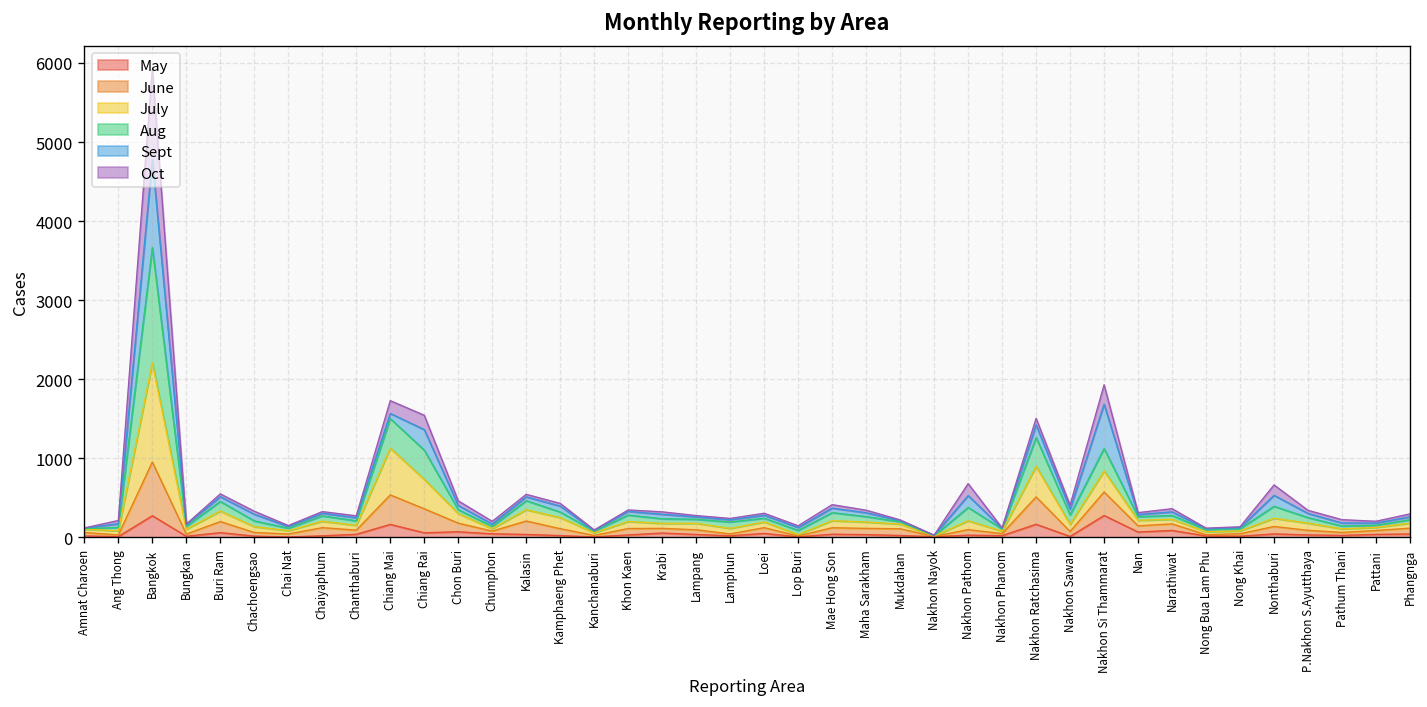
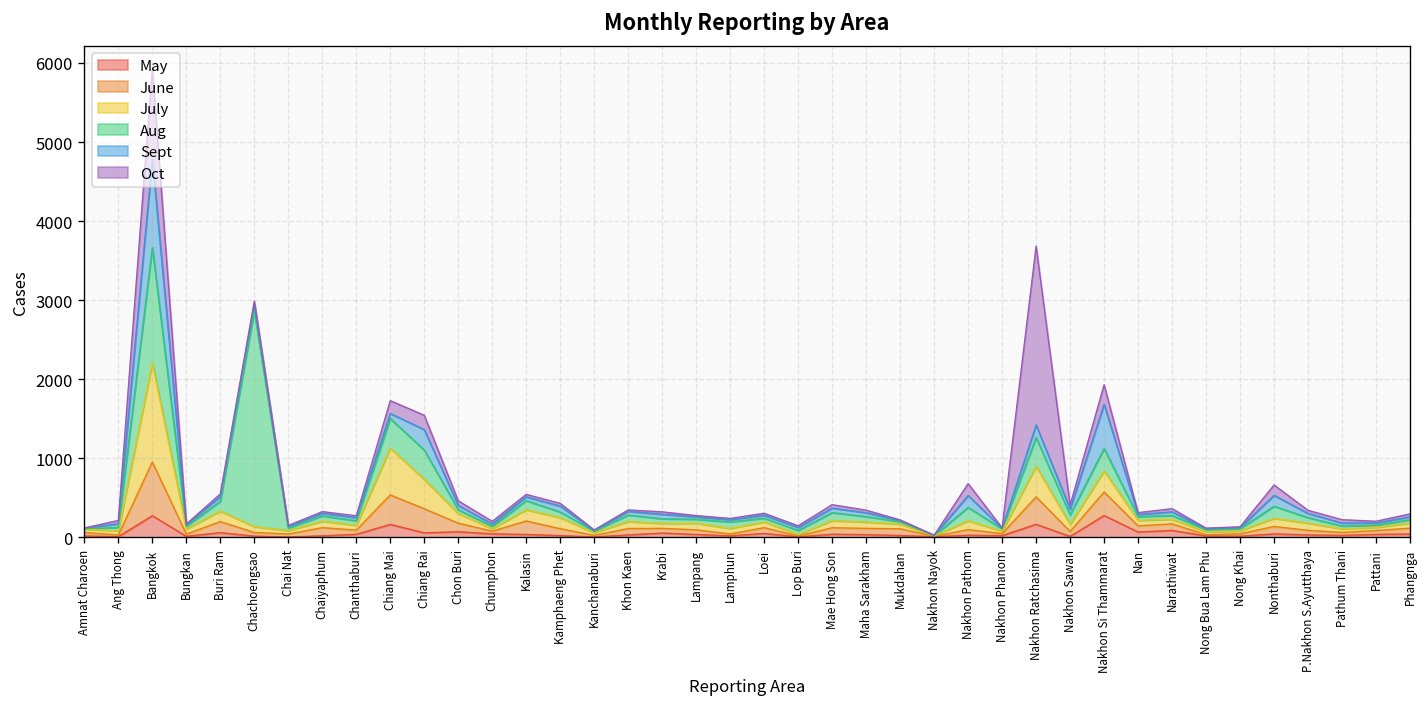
Aug, Chachoengsao: 100 -> 2700
Oct, Nakhon Ratchasima: 100 -> 2300
